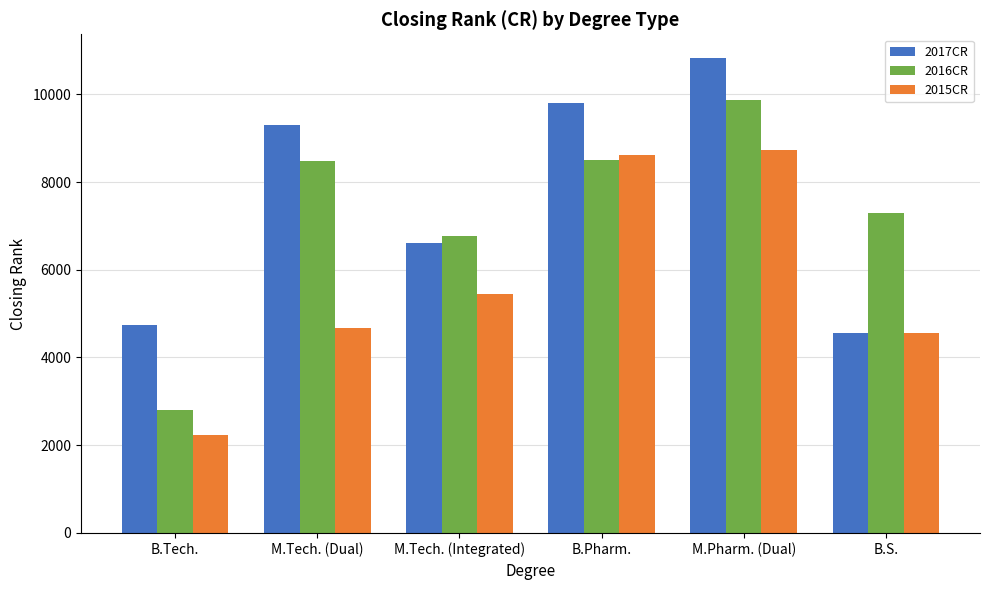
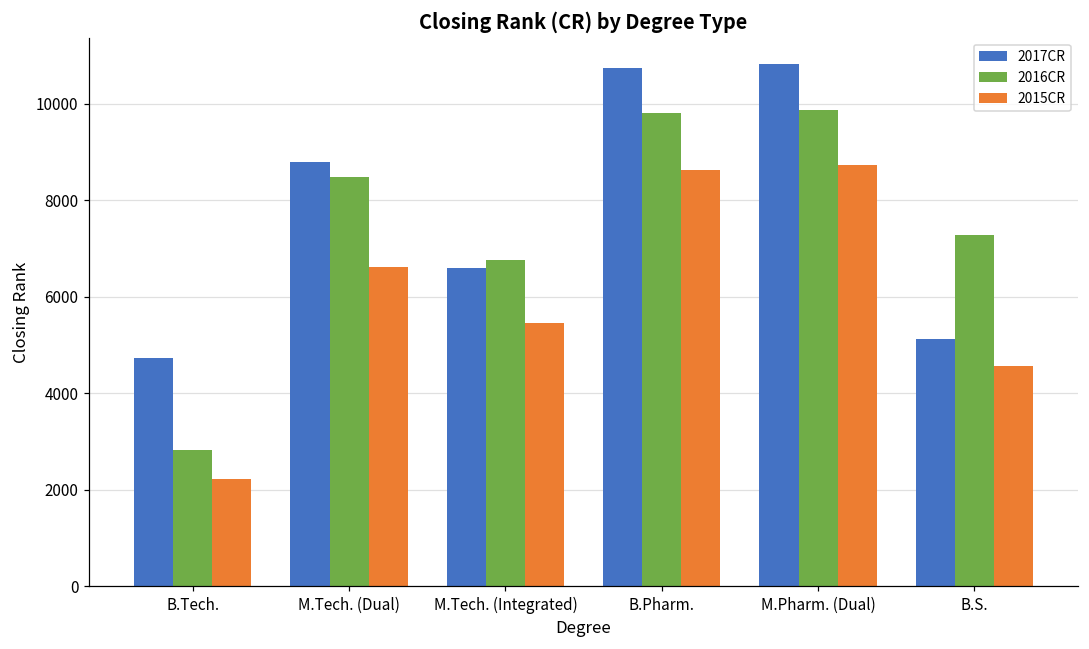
2017CR, M.Tech. (Dual): 9300 -> 8800
2015CR, M.Tech. (Dual): 4700 -> 6600
2017CR, B.Pharm.: 9800 -> 10700
2016CR, B.Pharm.: 8500 -> 9800
2017CR, B.S.: 4500 -> 5100
